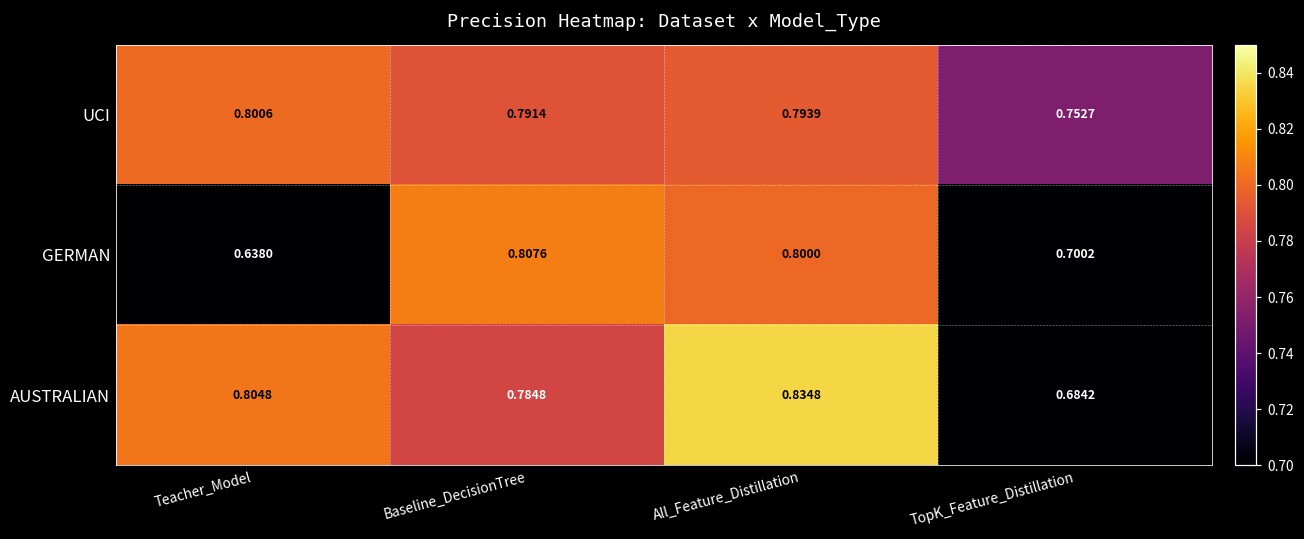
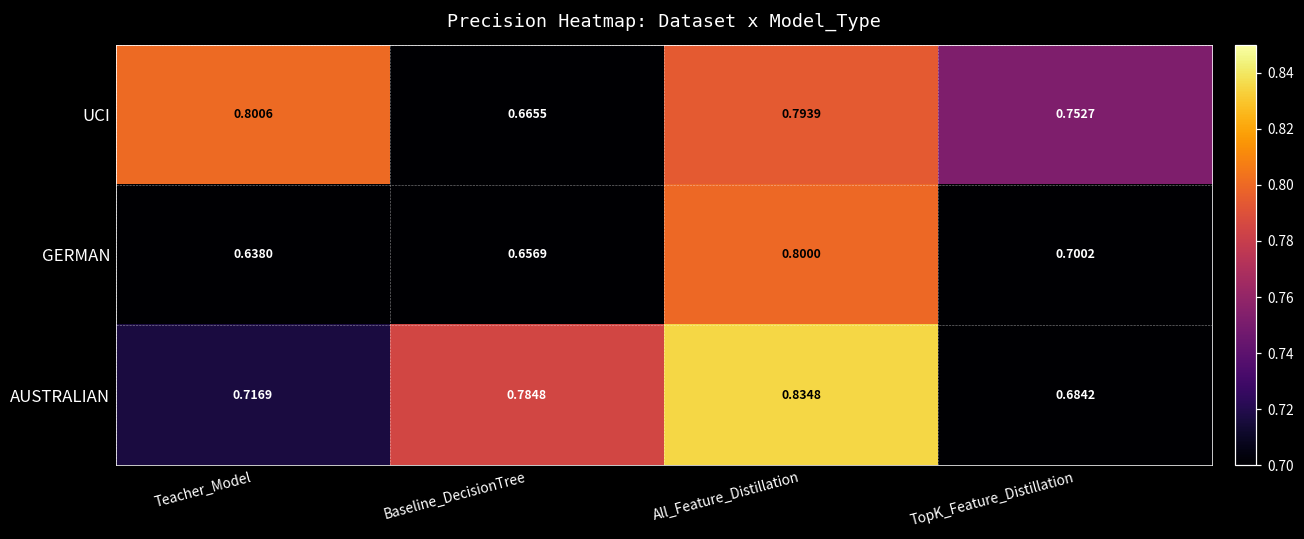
UCI, Baseline_DecisionTree: 0.7914 -> 0.6655
GERMAN, Baseline_DecisionTree: 0.8076 -> 0.6569
AUSTRALIAN, Teacher_Model: 0.8048 -> 0.7169
